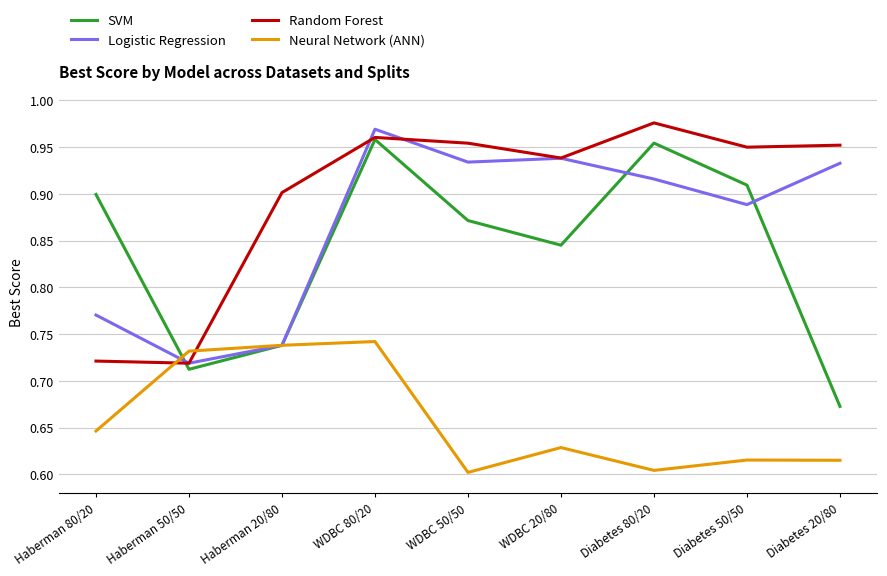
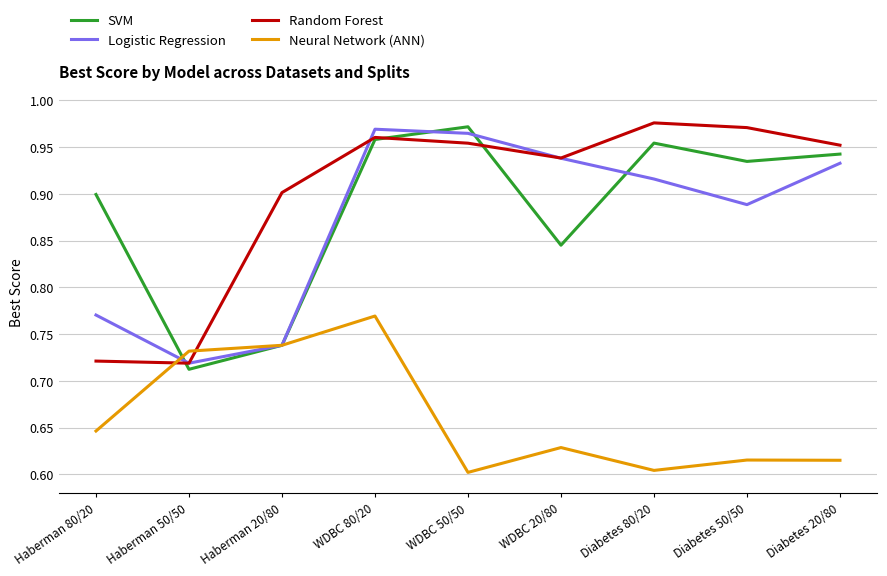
Neural Network (ANN), WDBC 80/20: 0.74 -> 0.77
SVM, WDBC 50/50: 0.87 -> 0.97
Logistic Regression, WDBC 50/50: 0.93 -> 0.96
SVM, Diabetes 50/50: 0.91 -> 0.93
Random Forest, Diabetes 50/50: 0.95 -> 0.97
SVM, Diabetes 20/80: 0.67 -> 0.94
